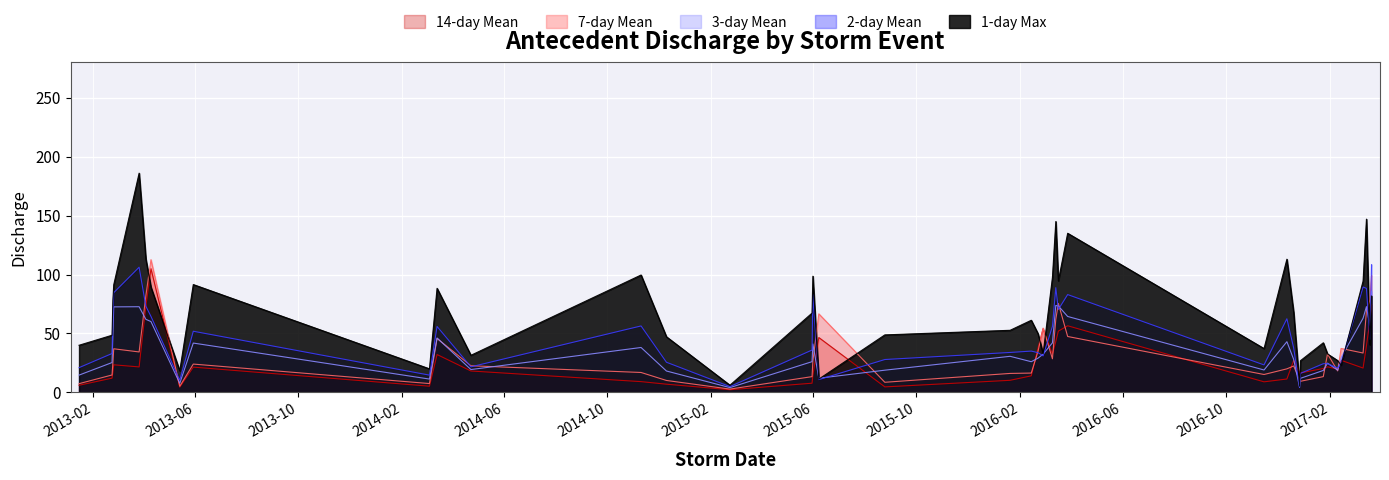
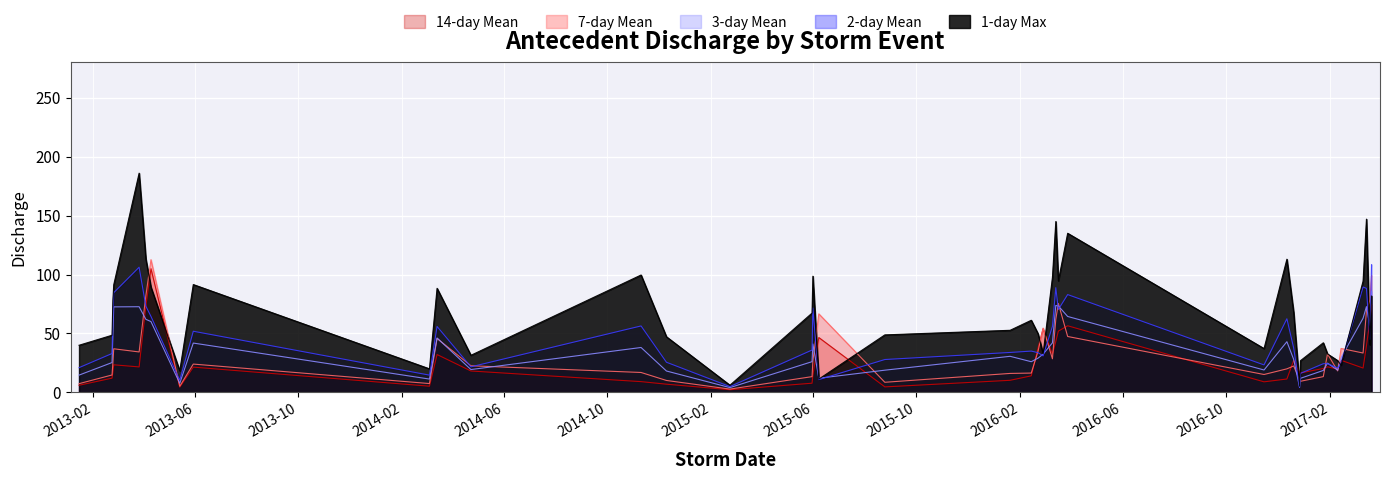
2-day Mean, 2015-06: 83 -> 72
